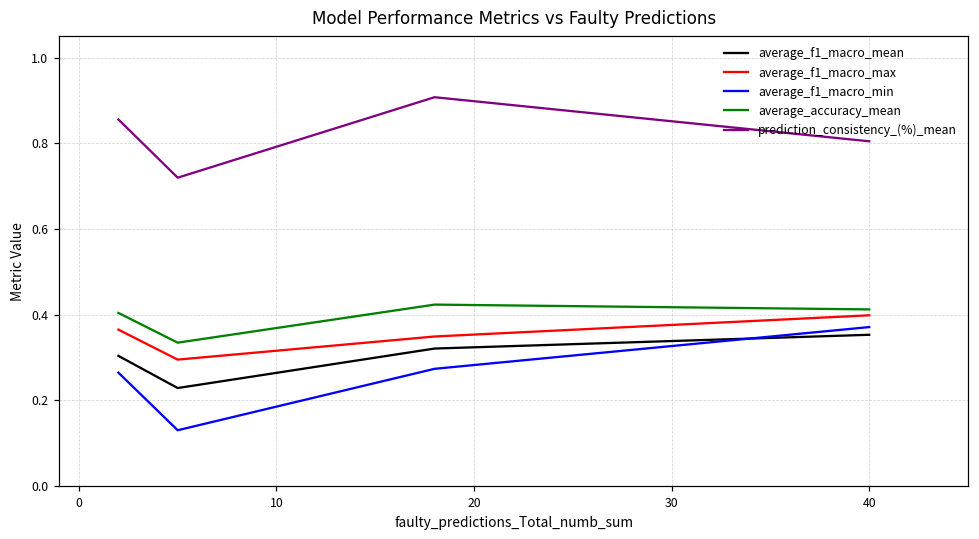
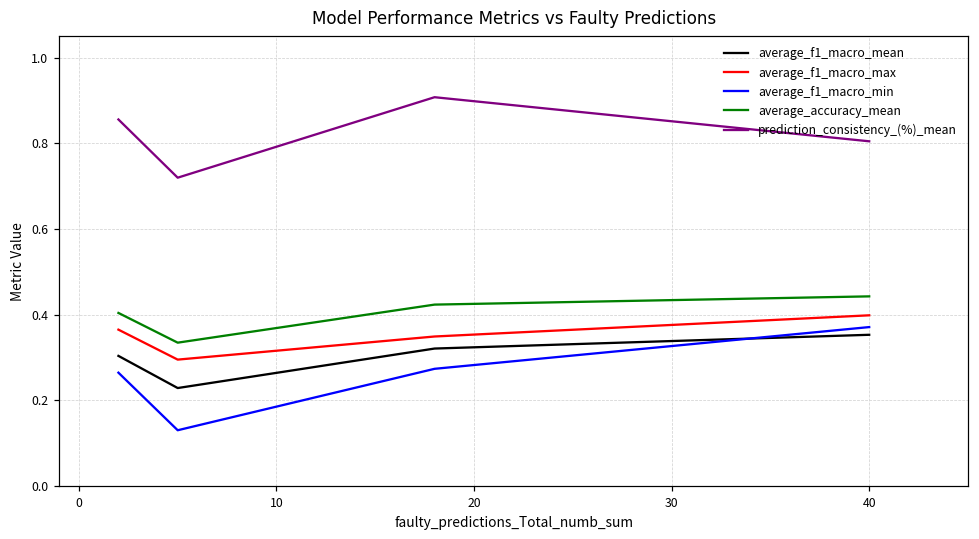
average_accuracy_mean, 40: 0.41 -> 0.44
